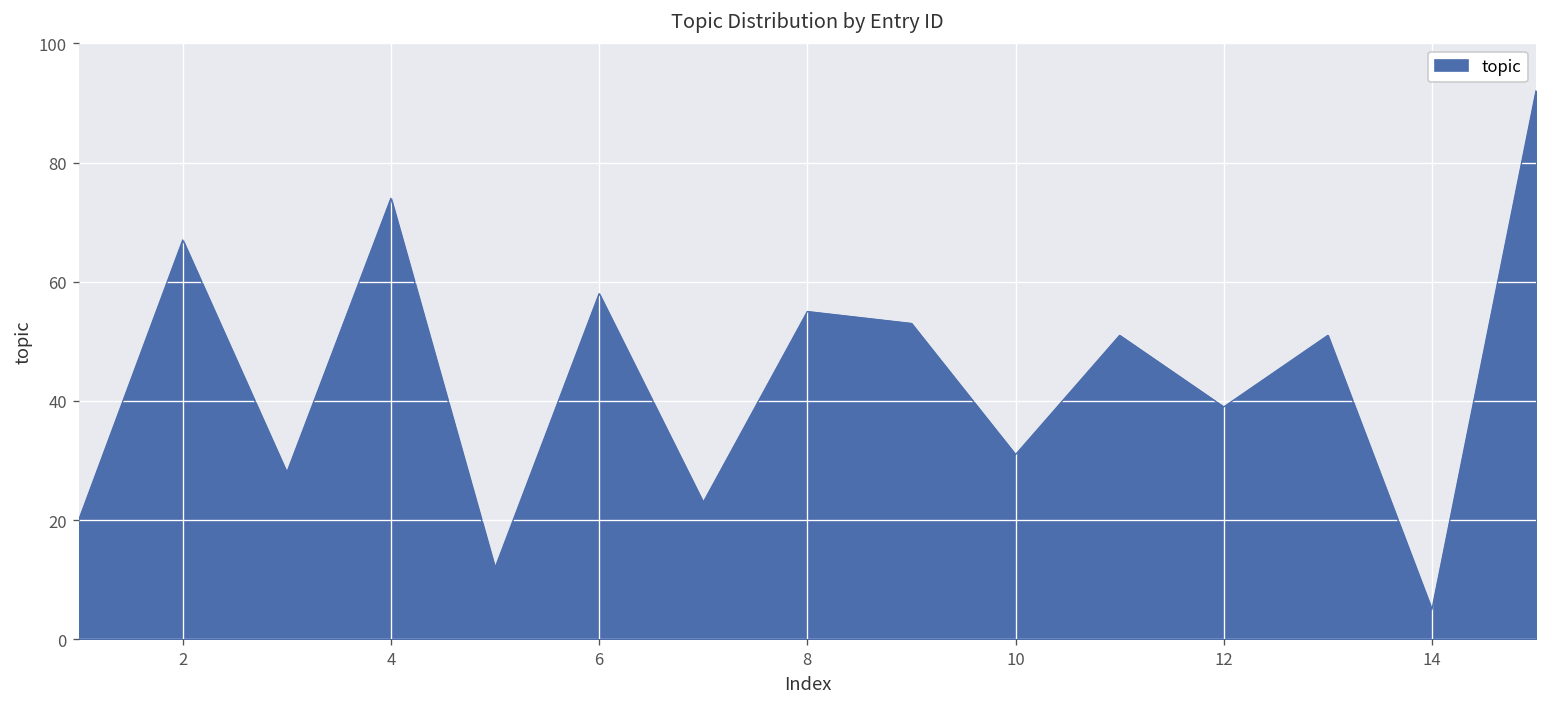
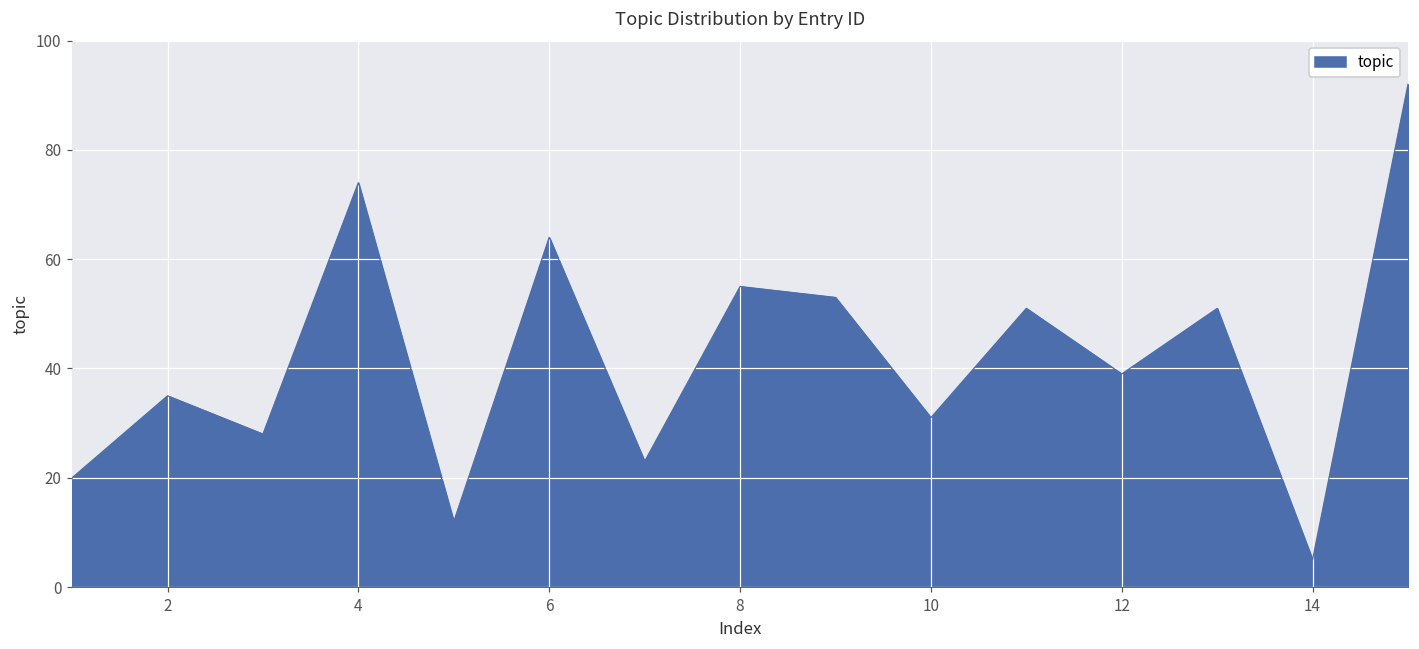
2: 67 -> 35
6: 58 -> 64
